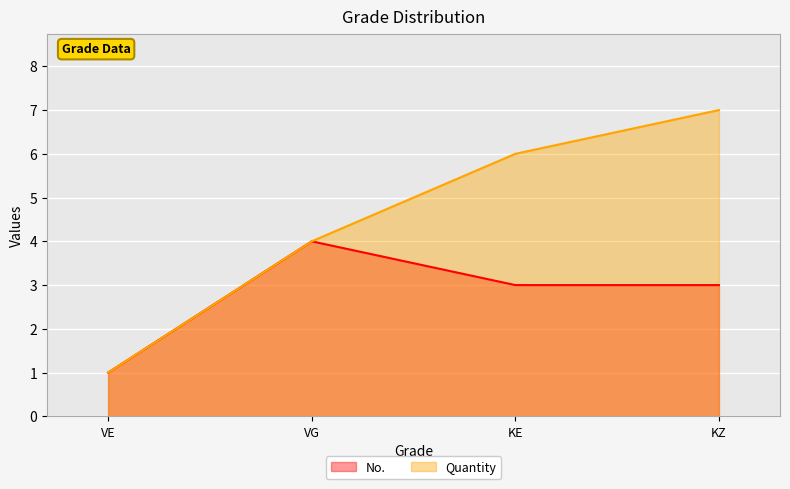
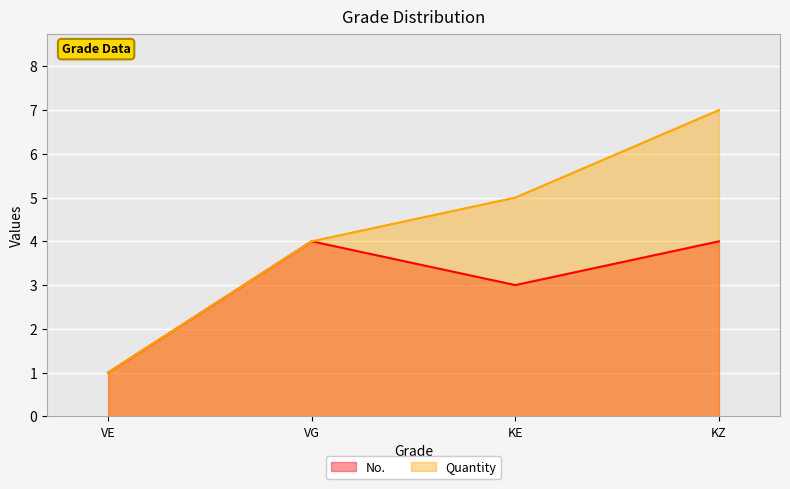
Quantity, KE: 6 -> 5
No., KZ: 3 -> 4
